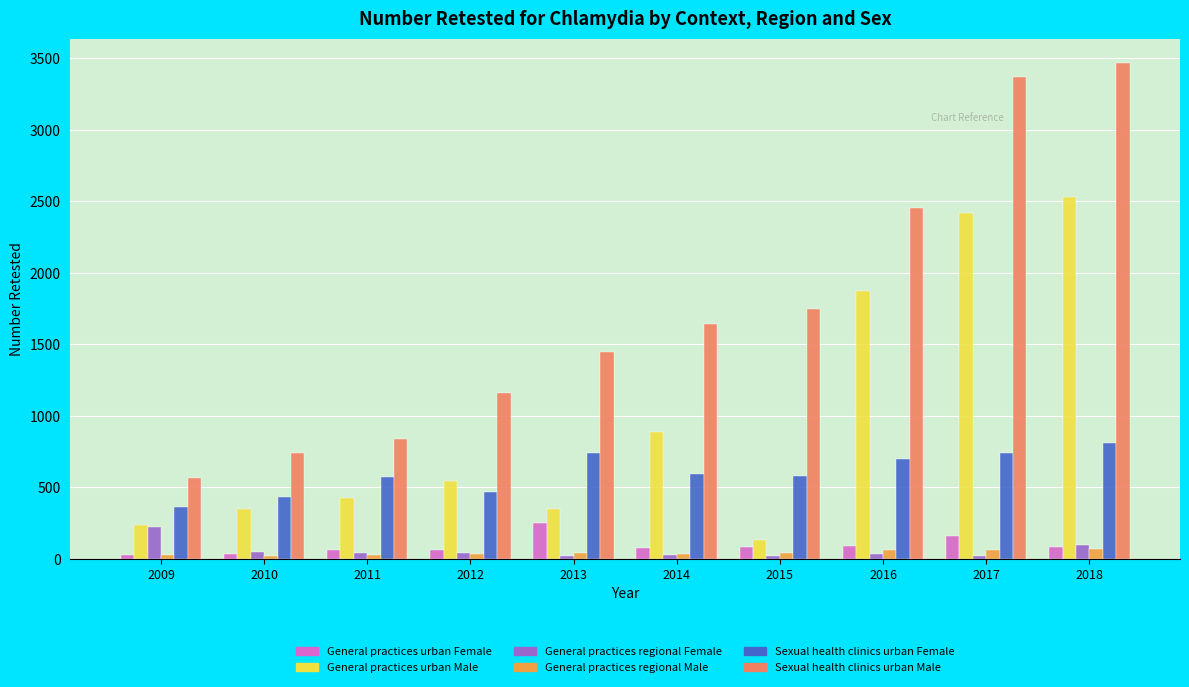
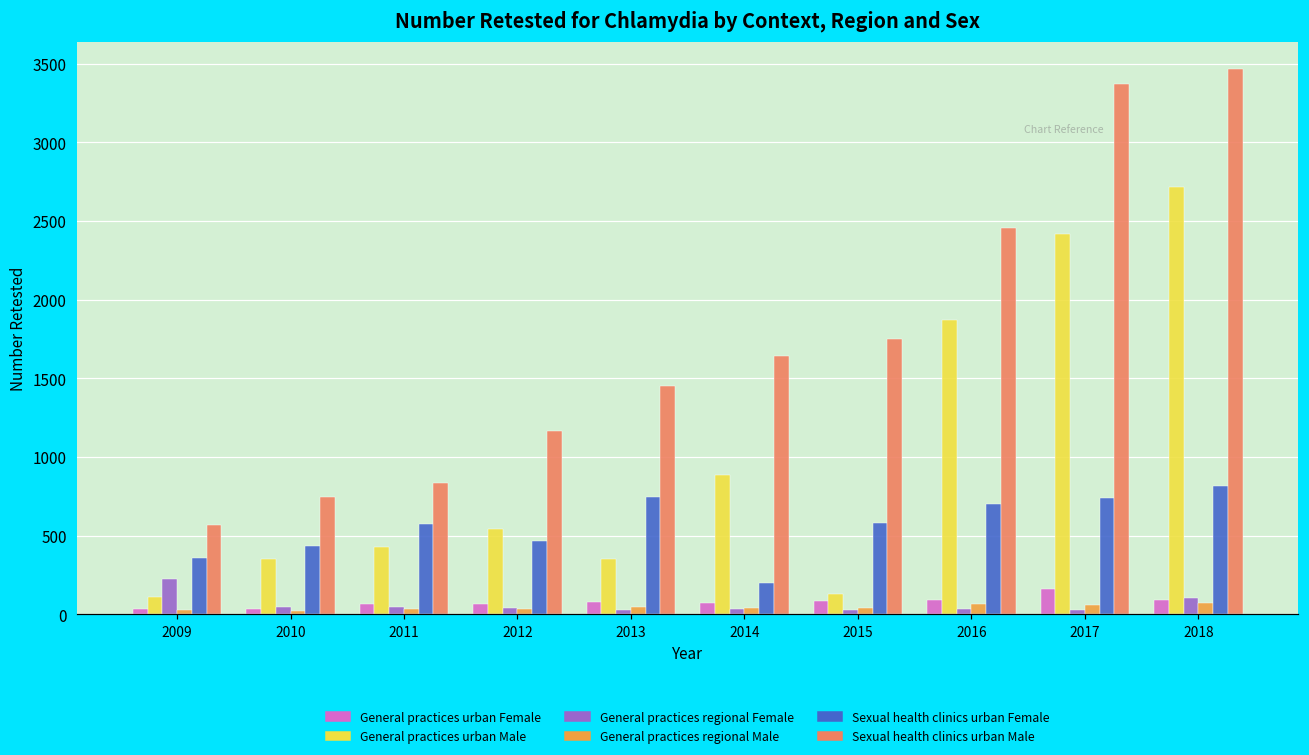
General practices urban Male, 2009: 230 -> 110
General practices urban Female, 2013: 250 -> 80
Sexual health clinics urban Female, 2014: 590 -> 200
General practices urban Male, 2018: 2530 -> 2720
